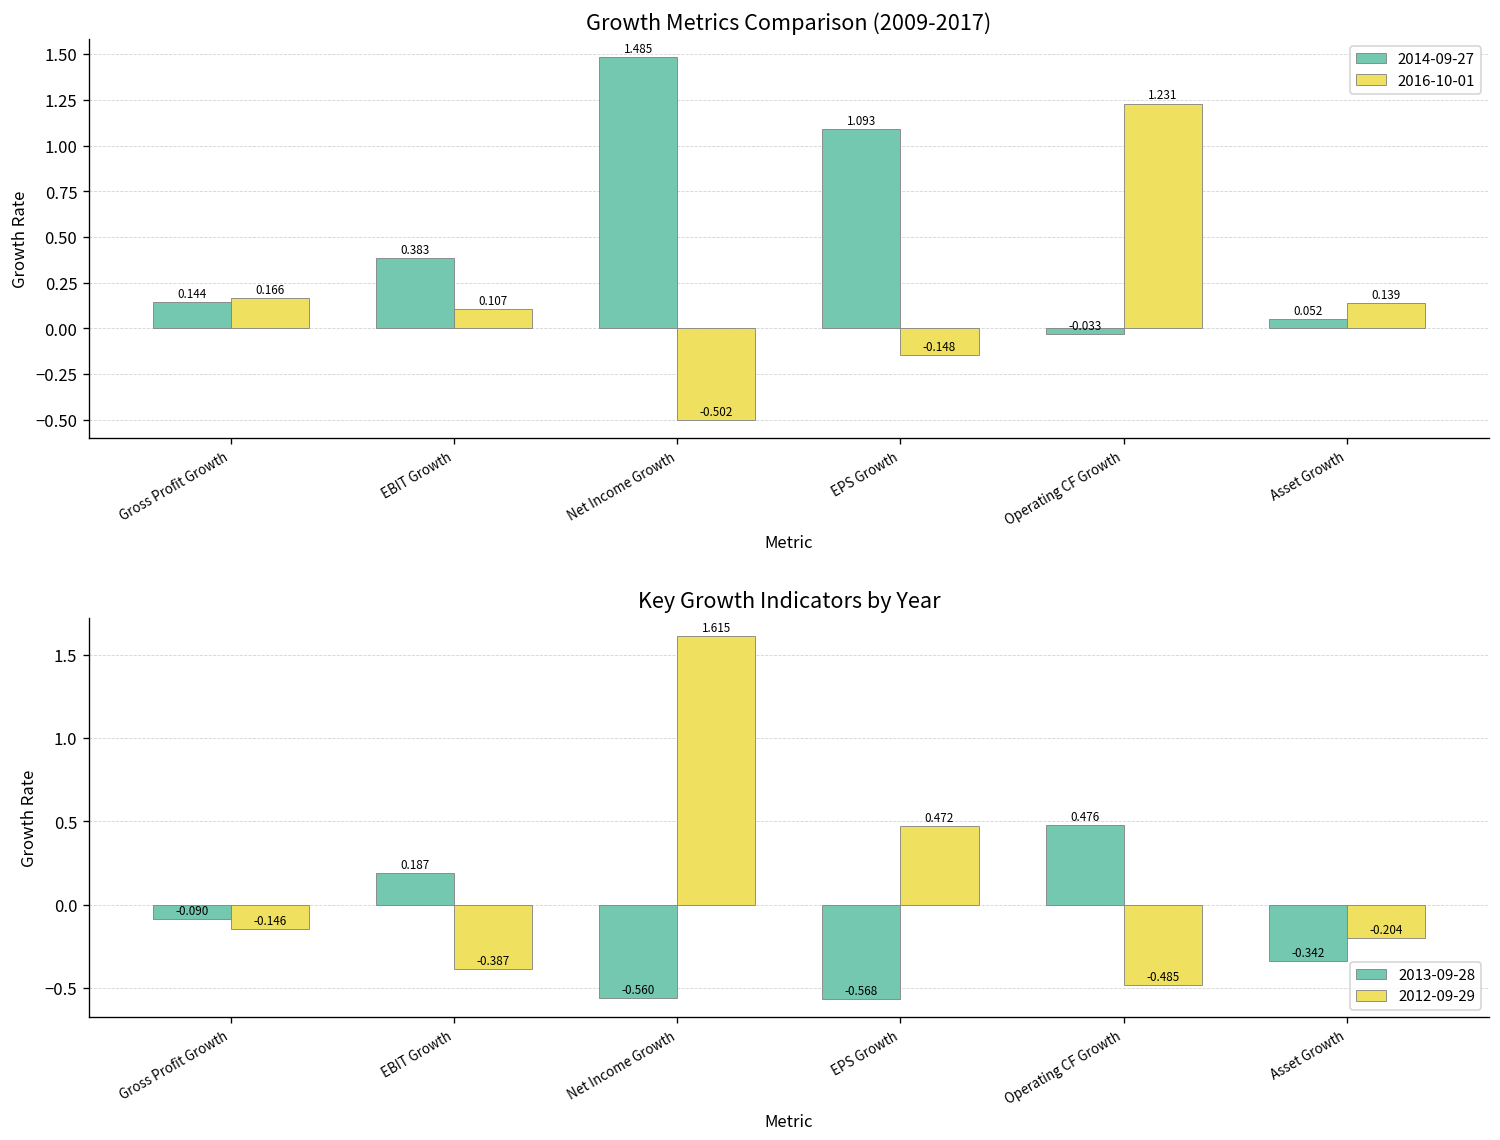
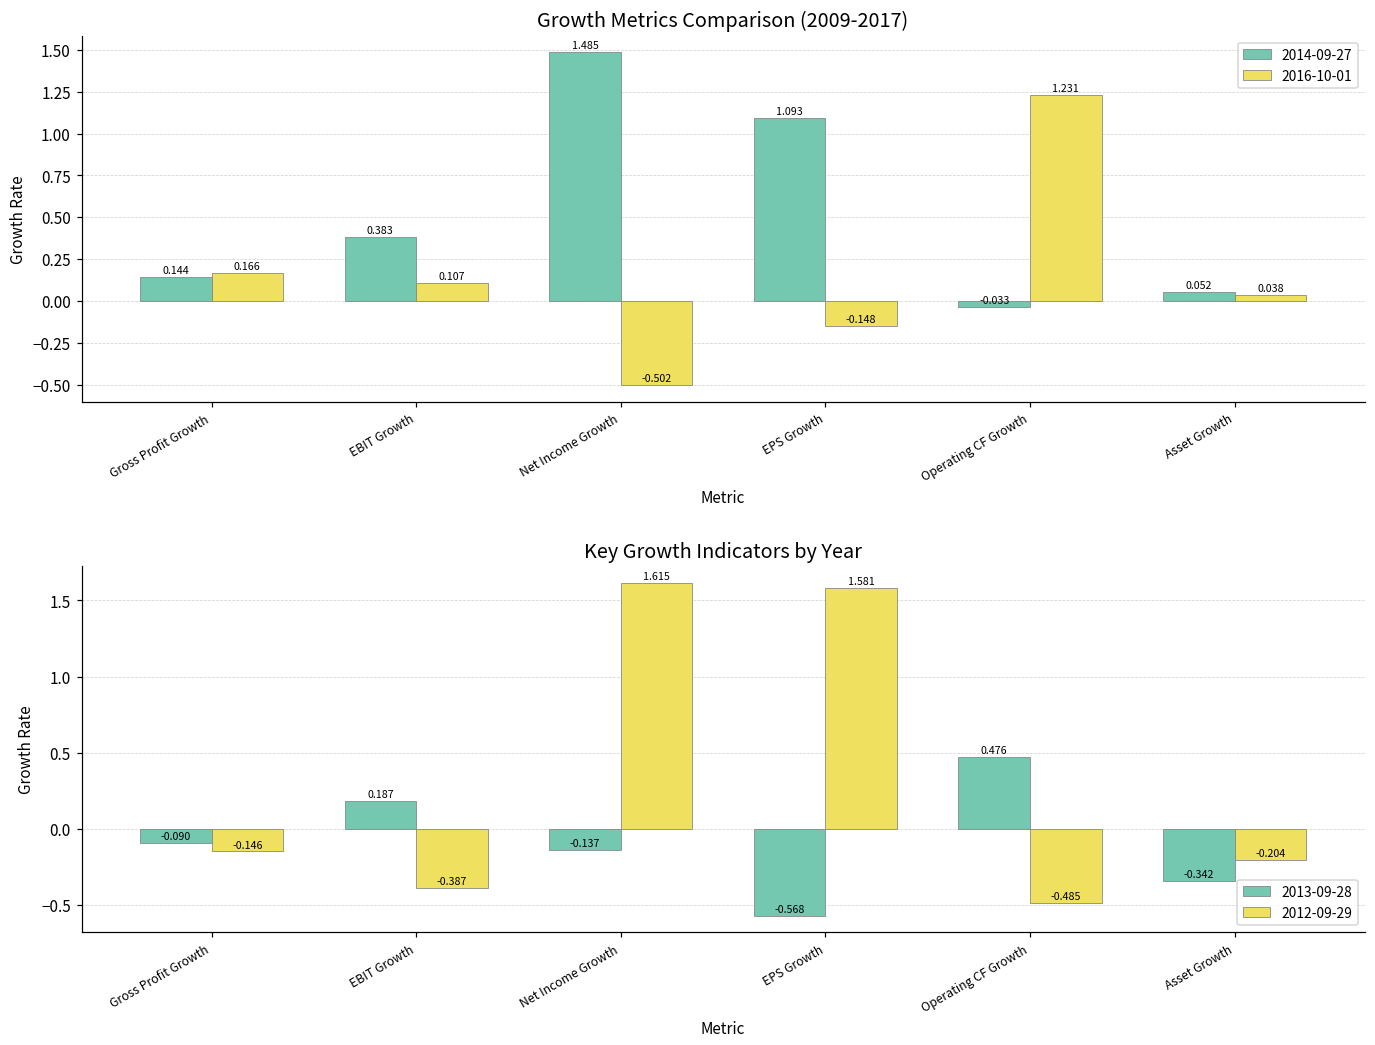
Growth Metrics Comparison (2009-2017), 2016-10-01, Asset Growth: 0.139 -> 0.038
Key Growth Indicators by Year, 2013-09-28, Net Income Growth: -0.560 -> -0.137
Key Growth Indicators by Year, 2012-09-29, EPS Growth: 0.472 -> 1.581
